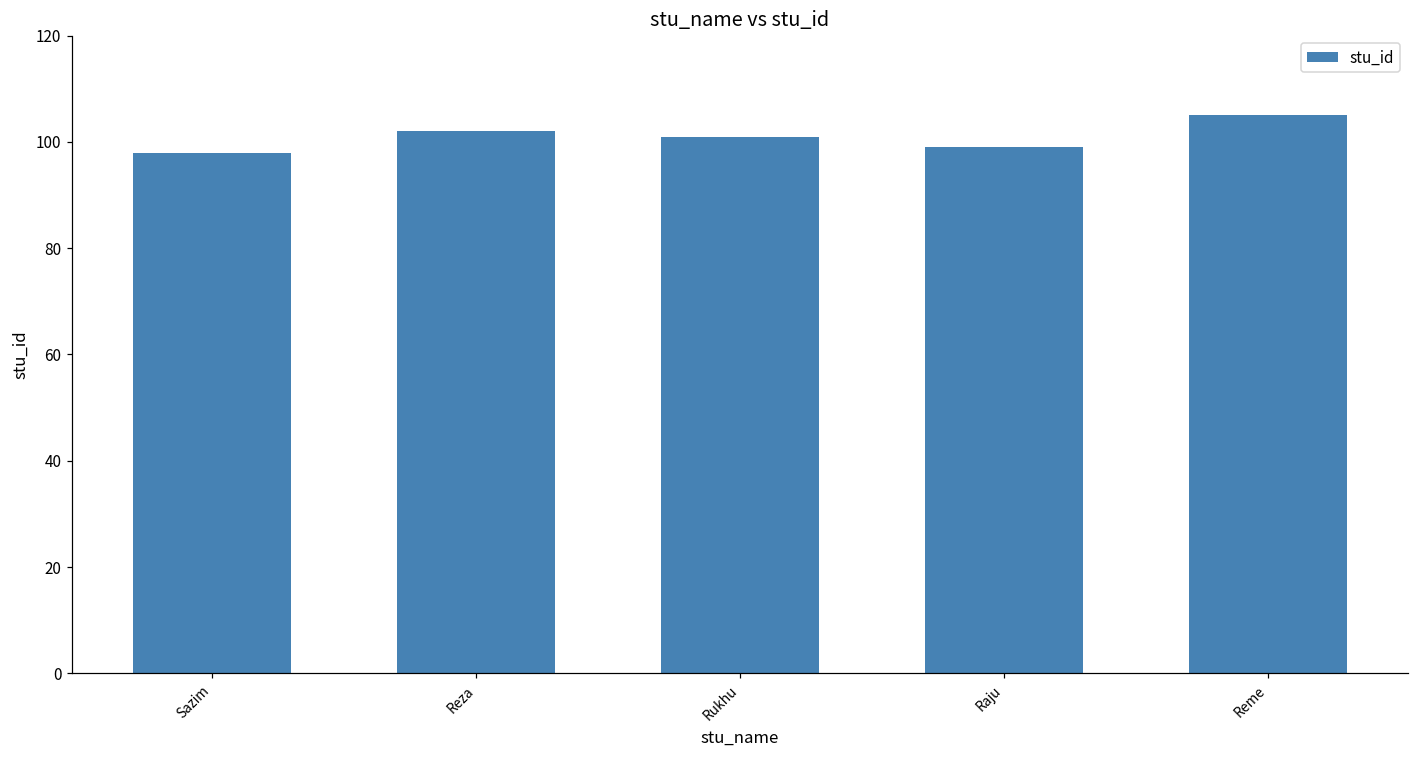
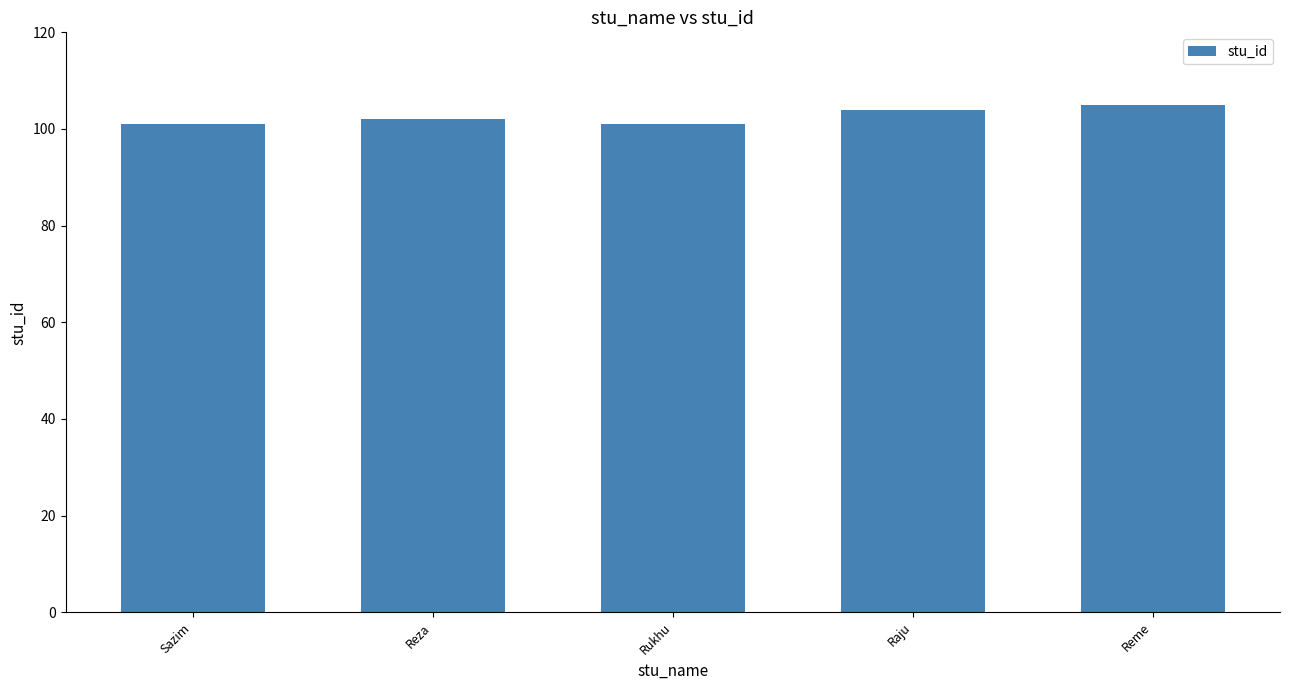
Sazim: 98 -> 101
Raju: 99 -> 104
